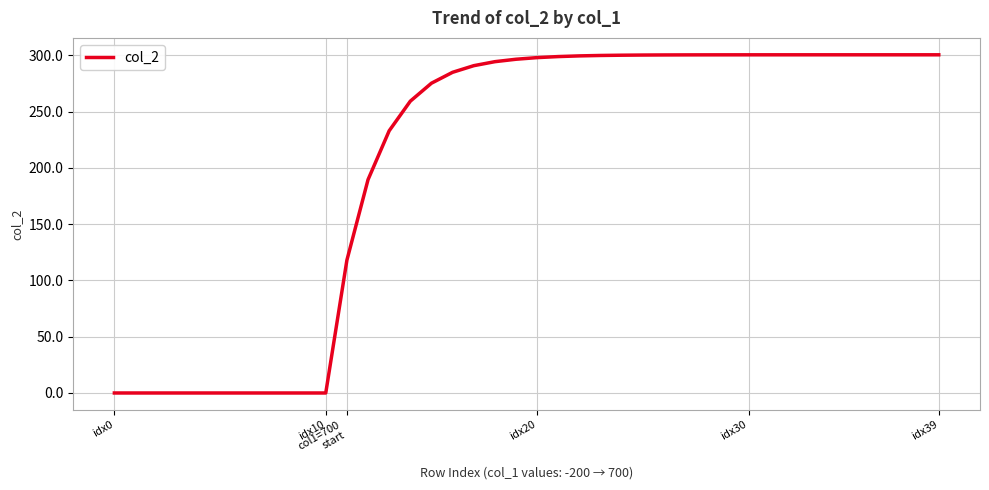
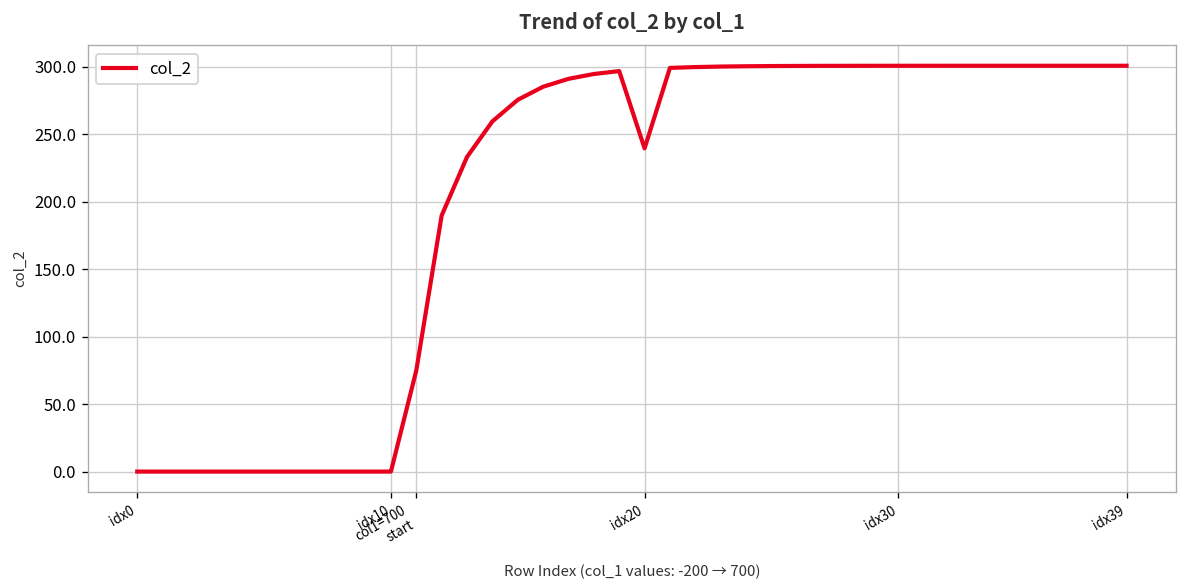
col1=700 start: 118 -> 75
idx20: 298 -> 239
